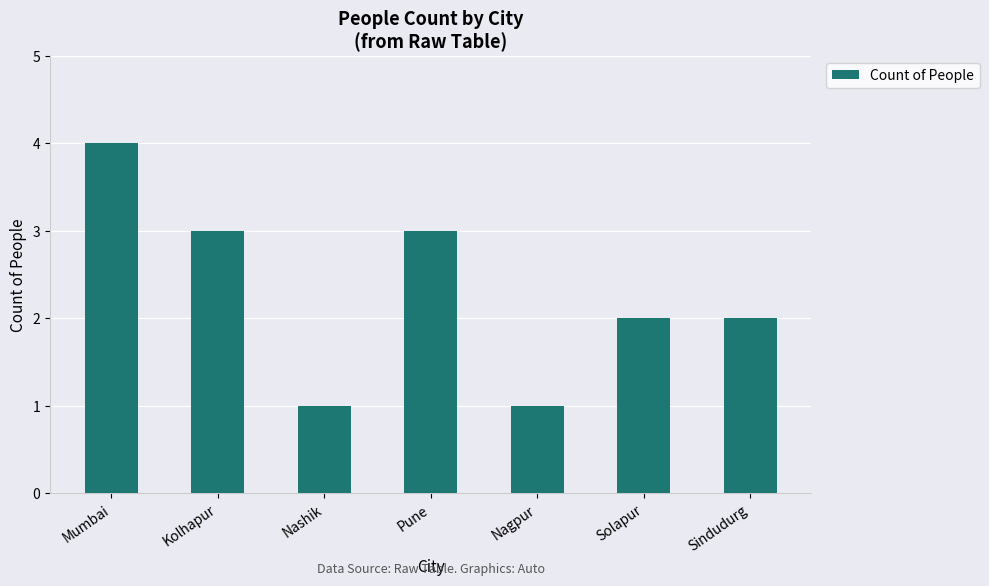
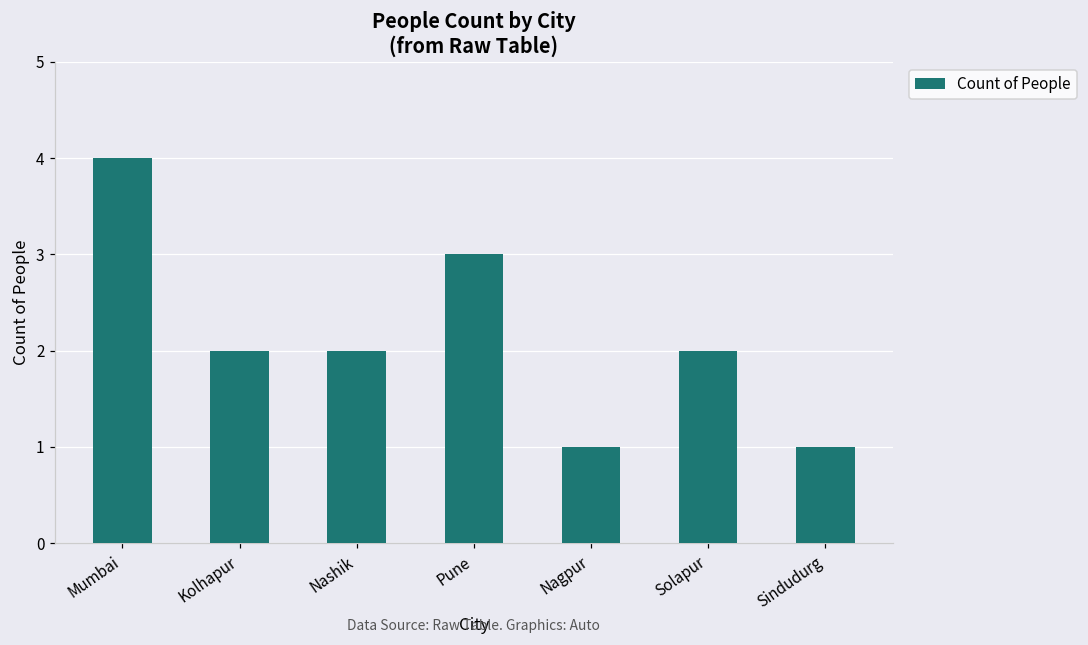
Kolhapur: 3 -> 2
Nashik: 1 -> 2
Sindudurg: 2 -> 1
